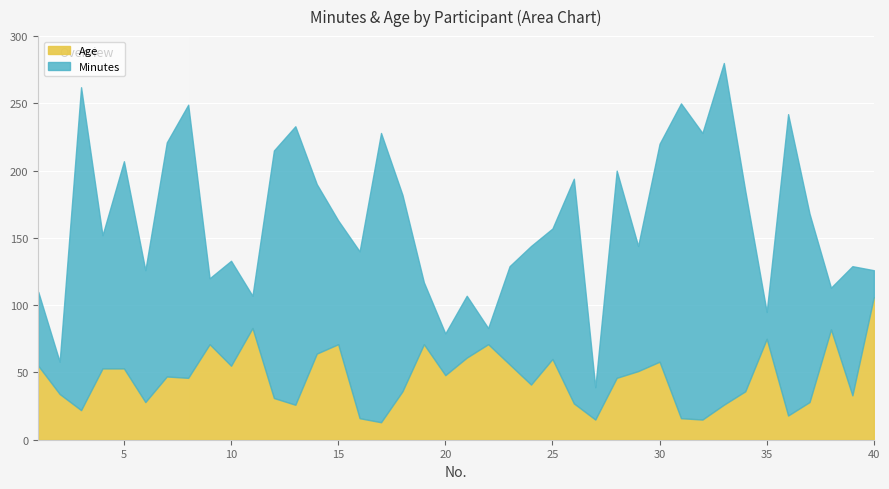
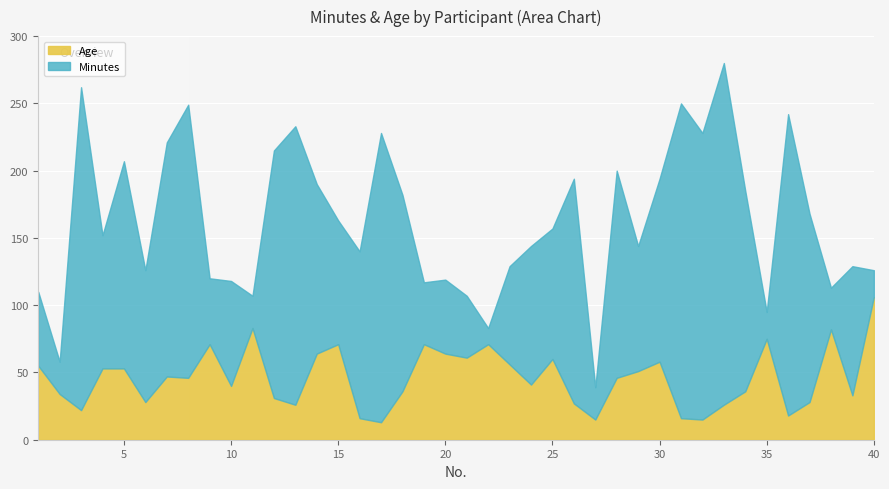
Age, 10: 55 -> 40
Age, 20: 48 -> 64
Minutes, 20: 31 -> 55
Minutes, 30: 162 -> 136
